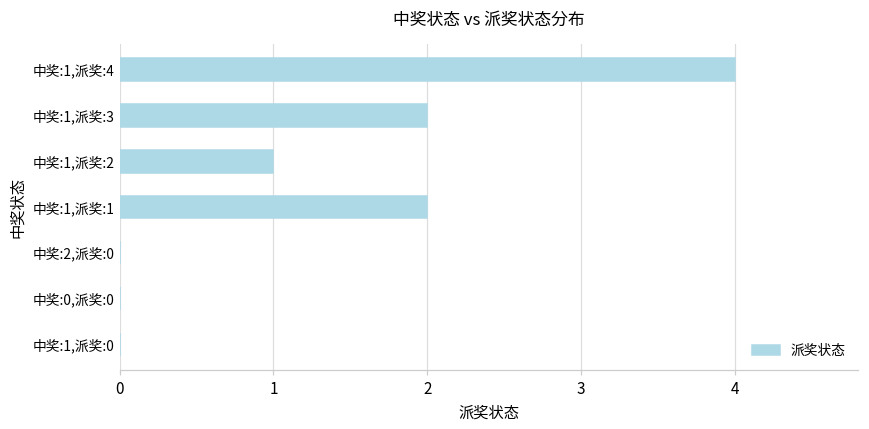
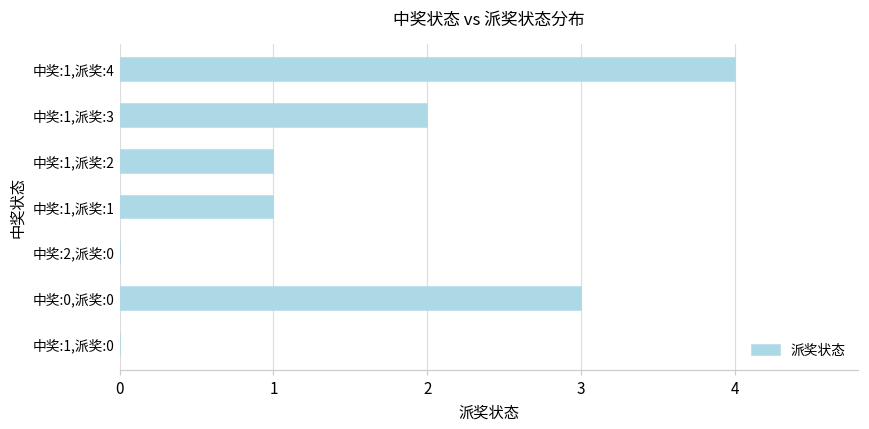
中奖:1,派奖:1: 2 -> 1
中奖:0,派奖:0: 0 -> 3
